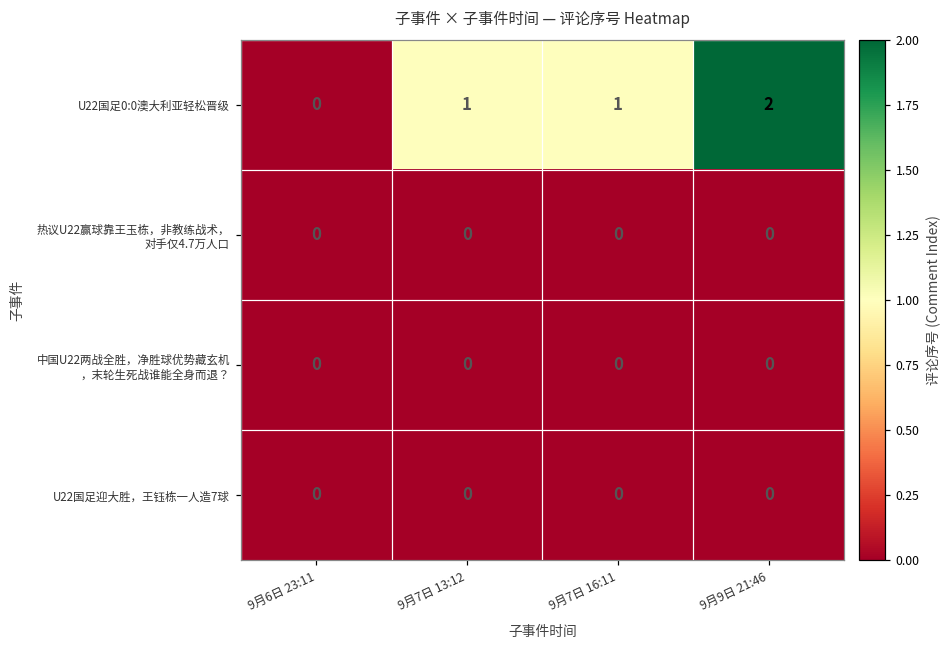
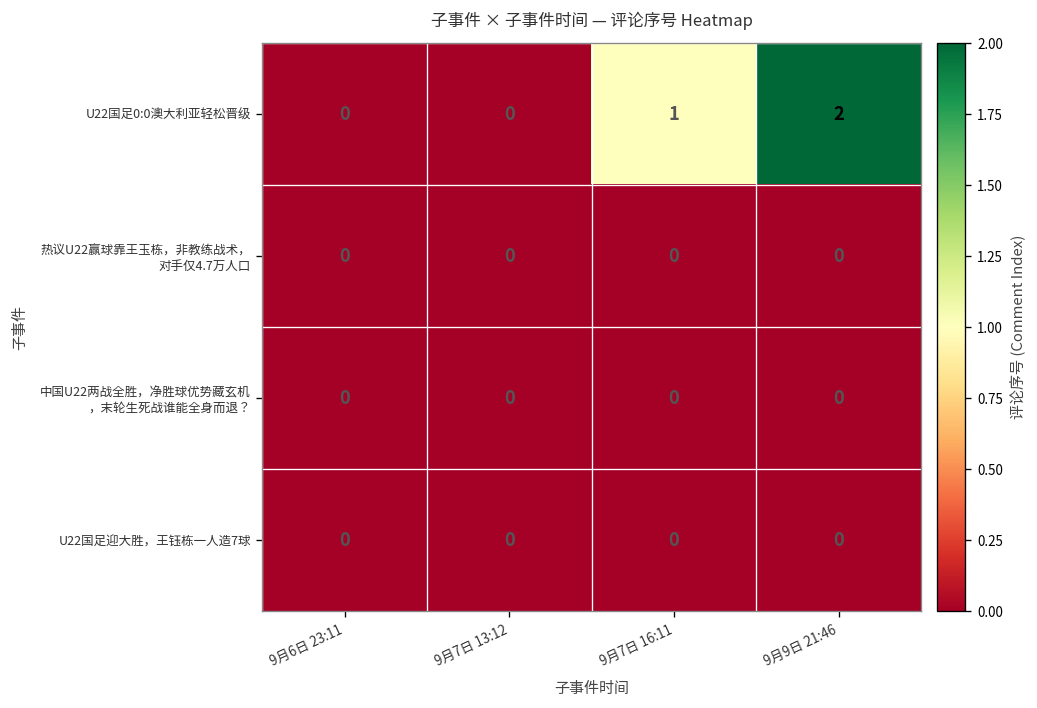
U22国足0:0澳大利亚轻松晋级, 9月7日 13:12: 1 -> 0
